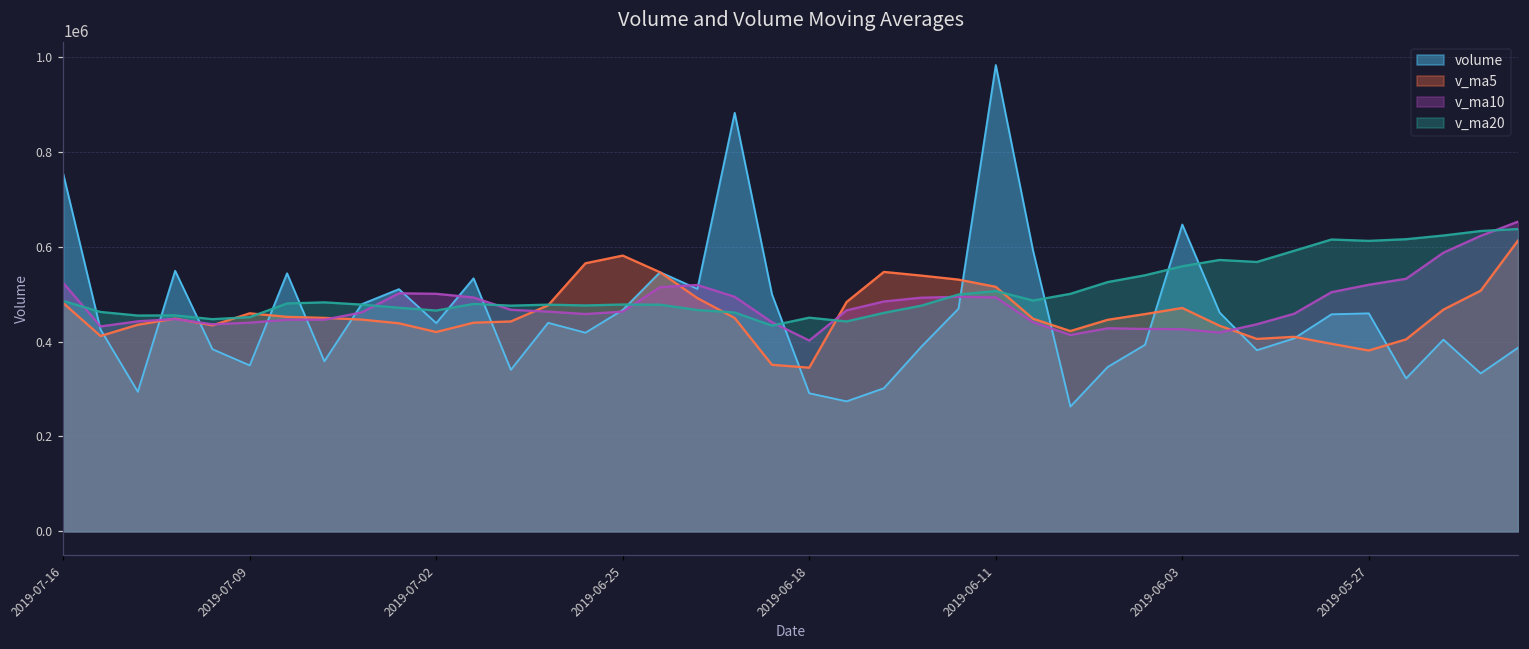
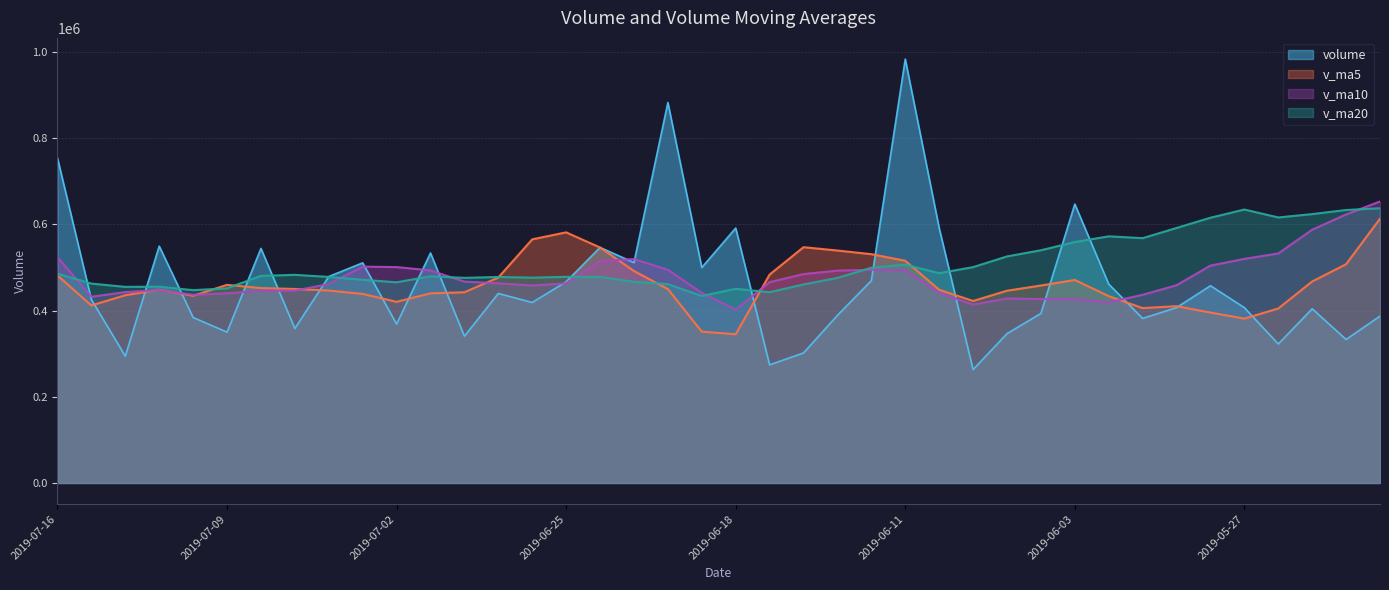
volume, 2019-07-02: 440000 -> 370000
volume, 2019-06-18: 290000 -> 590000
volume, 2019-05-27: 460000 -> 410000
v_ma20, 2019-05-27: 610000 -> 630000
